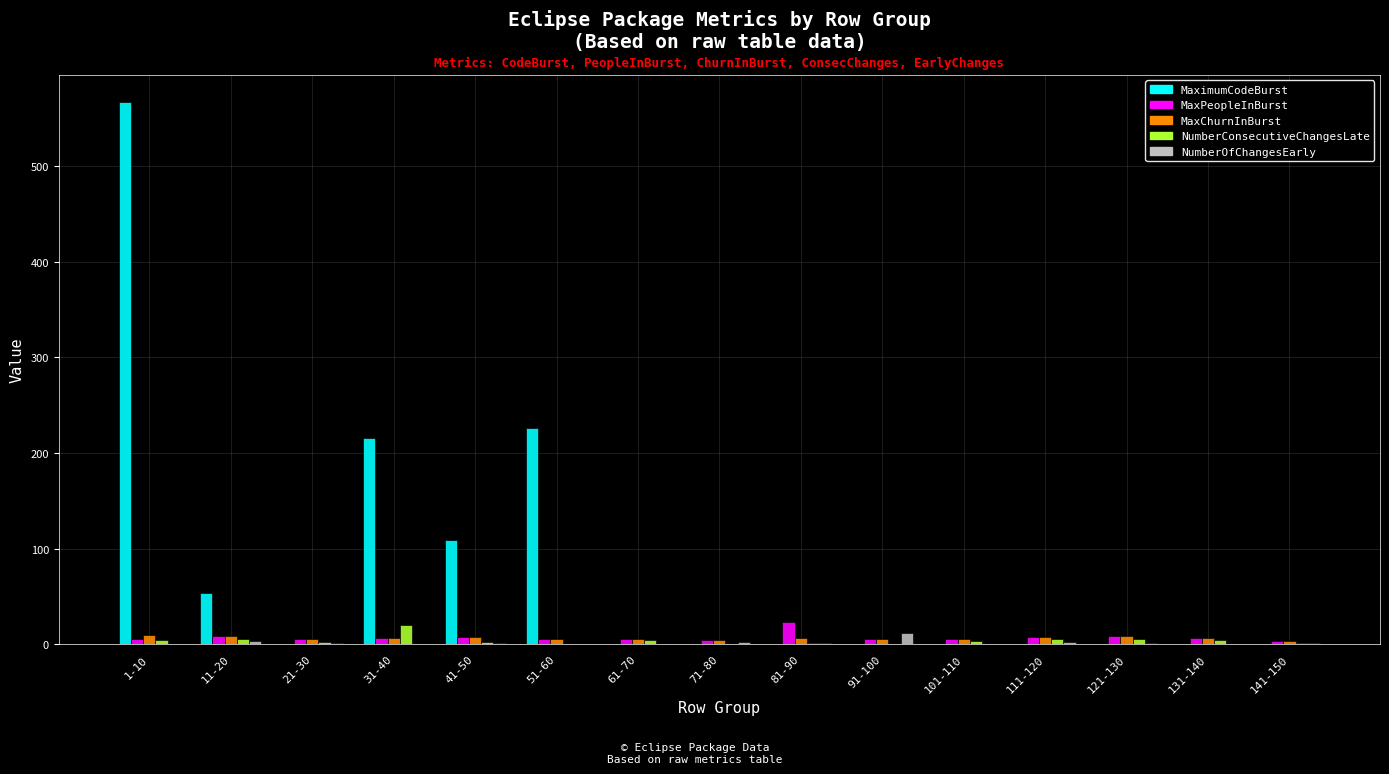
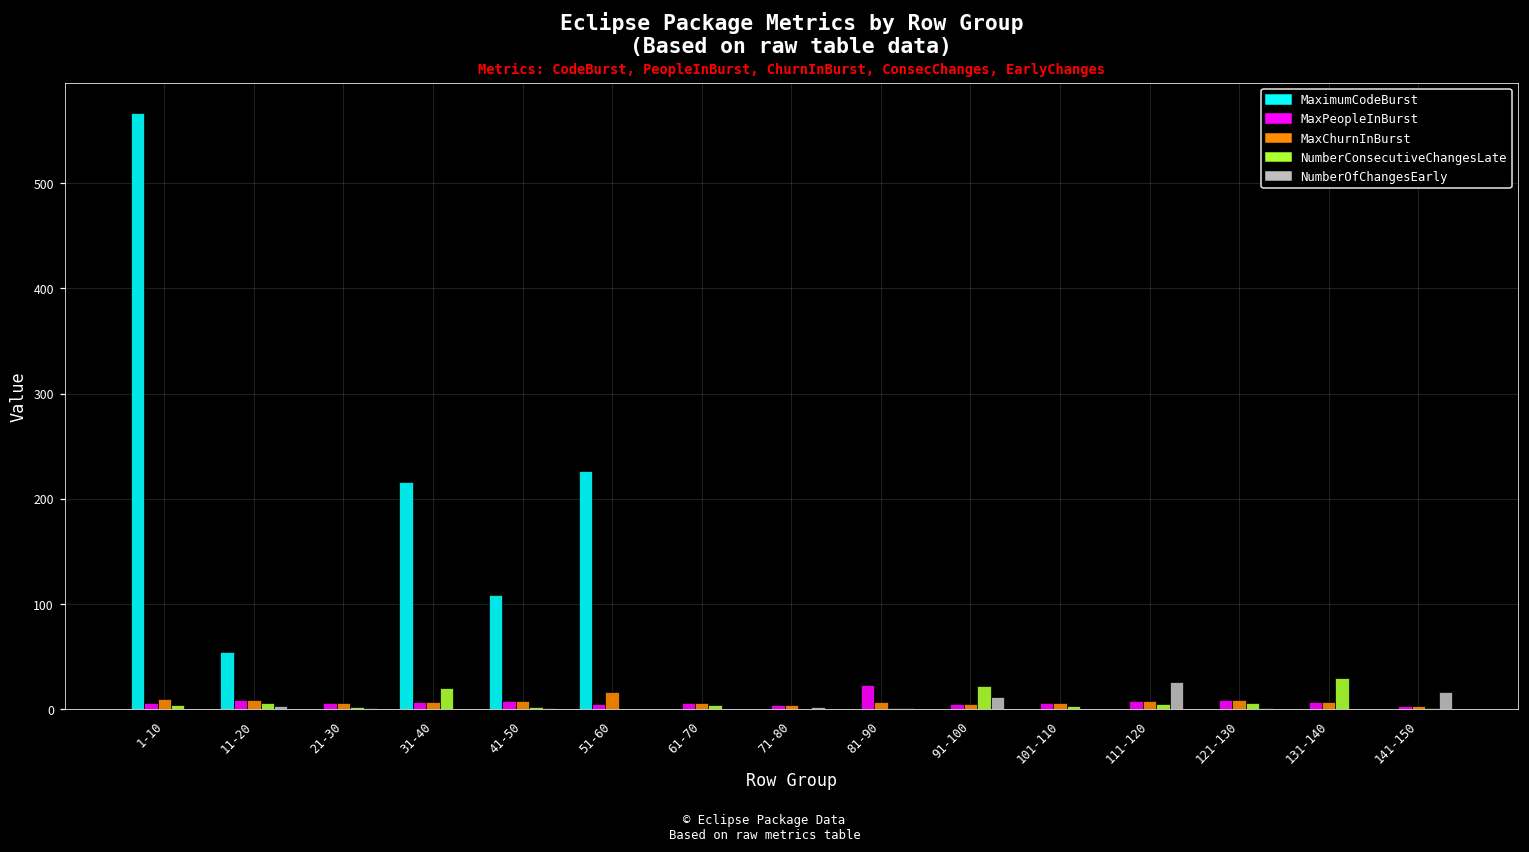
MaxChurnInBurst, 51-60: 10 -> 20
NumberConsecutiveChangesLate, 91-100: 0 -> 20
NumberOfChangesEarly, 111-120: 0 -> 30
NumberConsecutiveChangesLate, 131-140: 0 -> 30
NumberOfChangesEarly, 141-150: 0 -> 20
